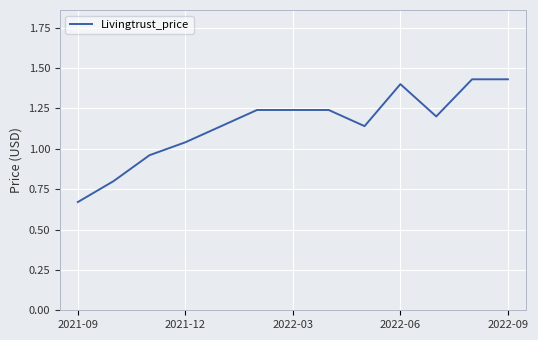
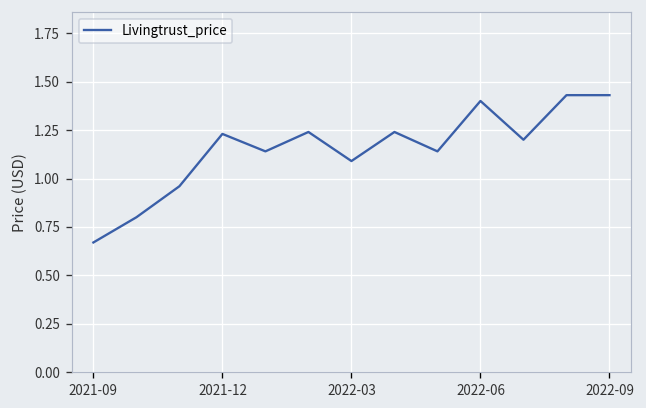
2021-12: 1.04 -> 1.23
2022-03: 1.24 -> 1.09
